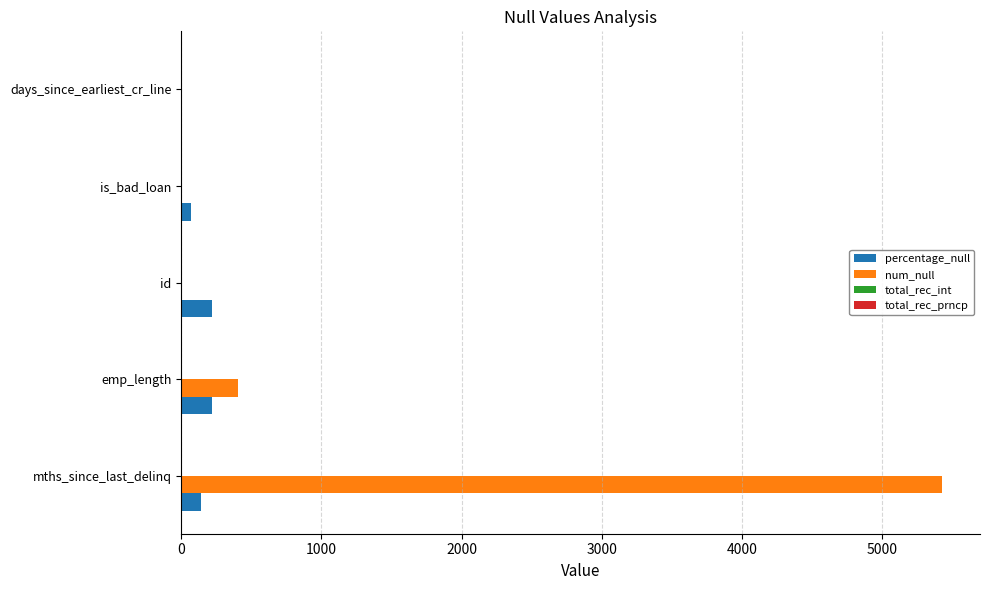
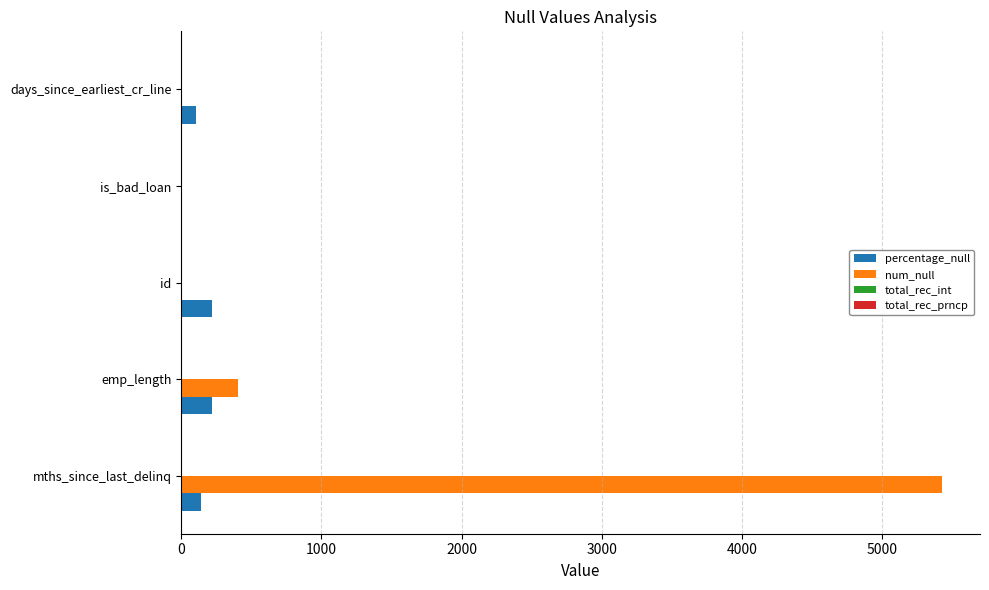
percentage_null, days_since_earliest_cr_line: 0 -> 110
percentage_null, is_bad_loan: 70 -> 0
